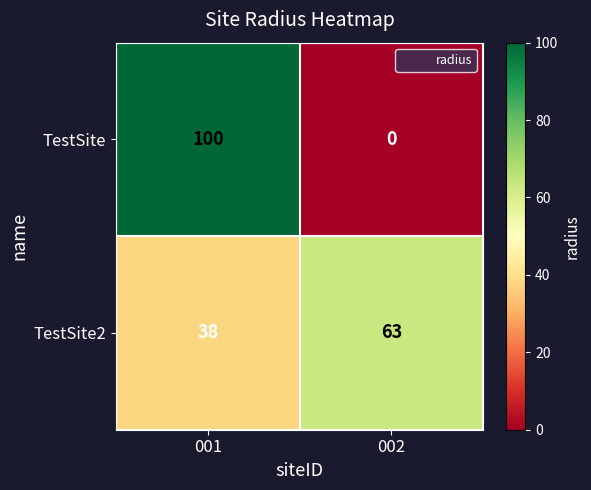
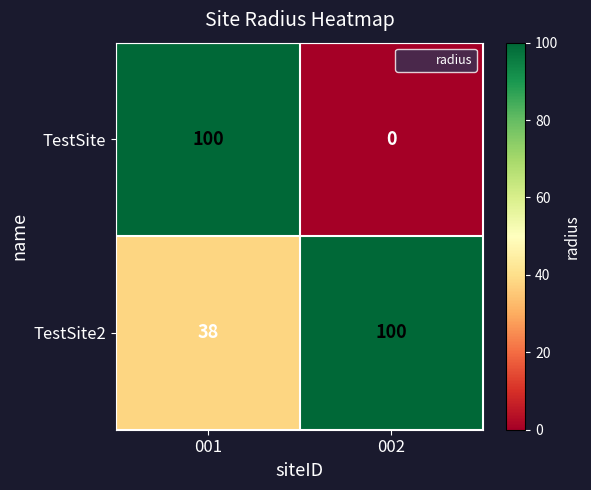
TestSite2, 002: 63 -> 100
